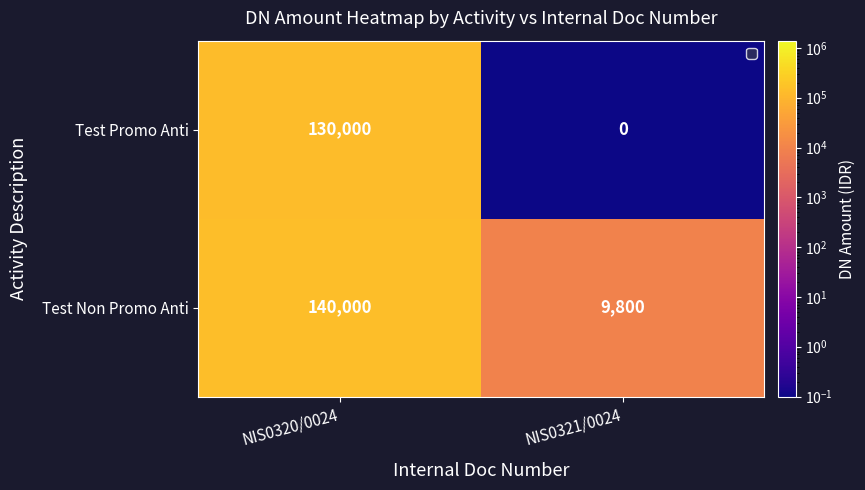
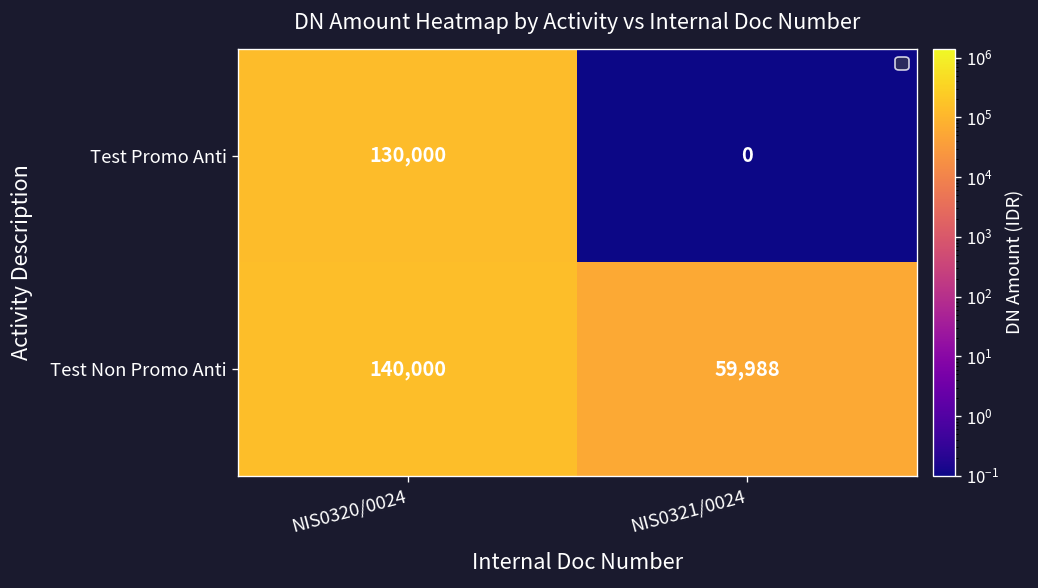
Test Non Promo Anti, NIS0321/0024: 9,800 -> 59,988
